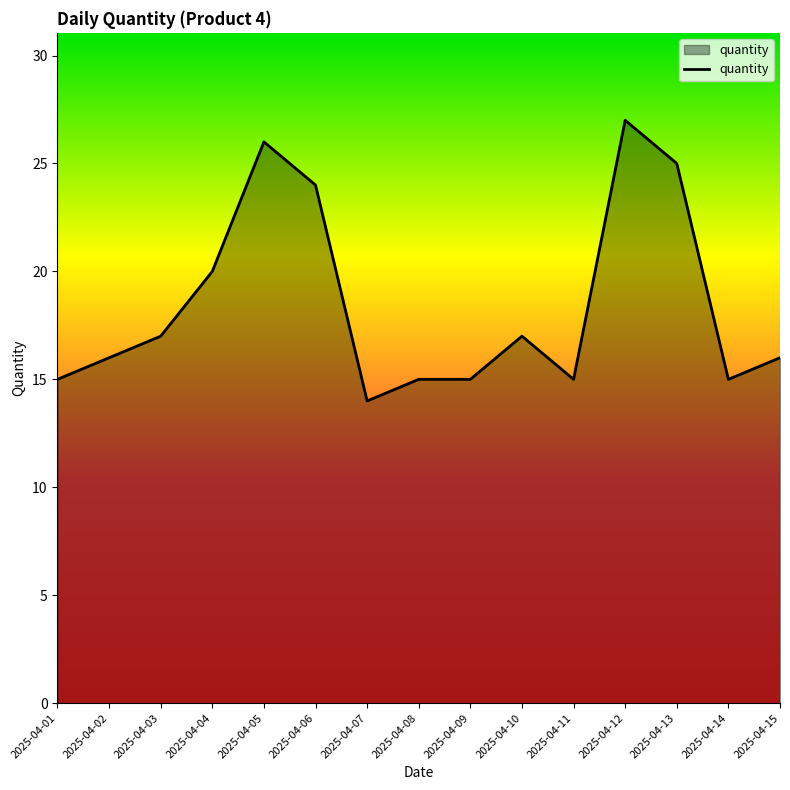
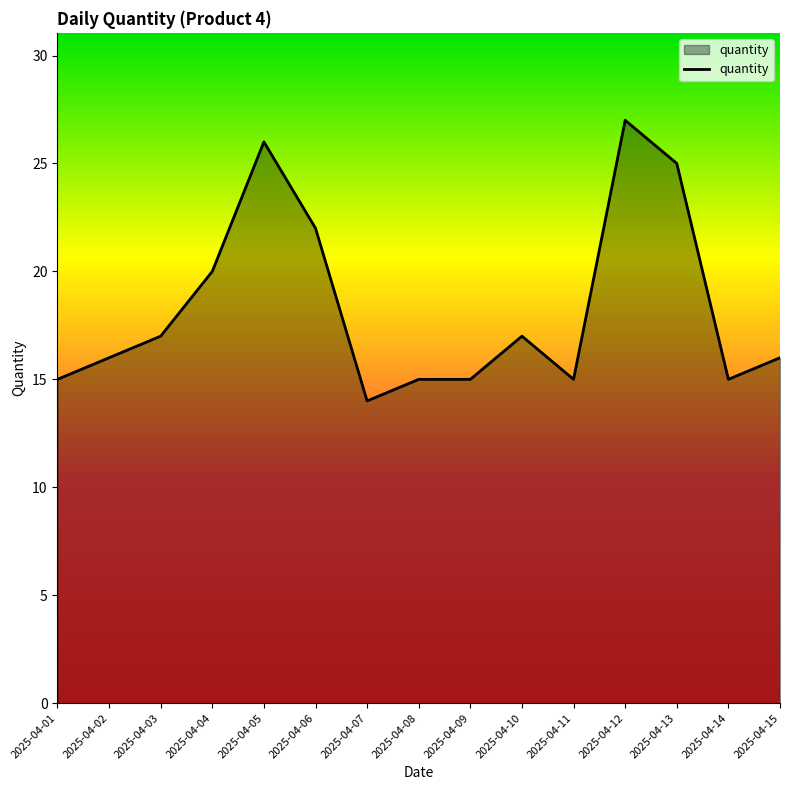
2025-04-06: 24 -> 22
